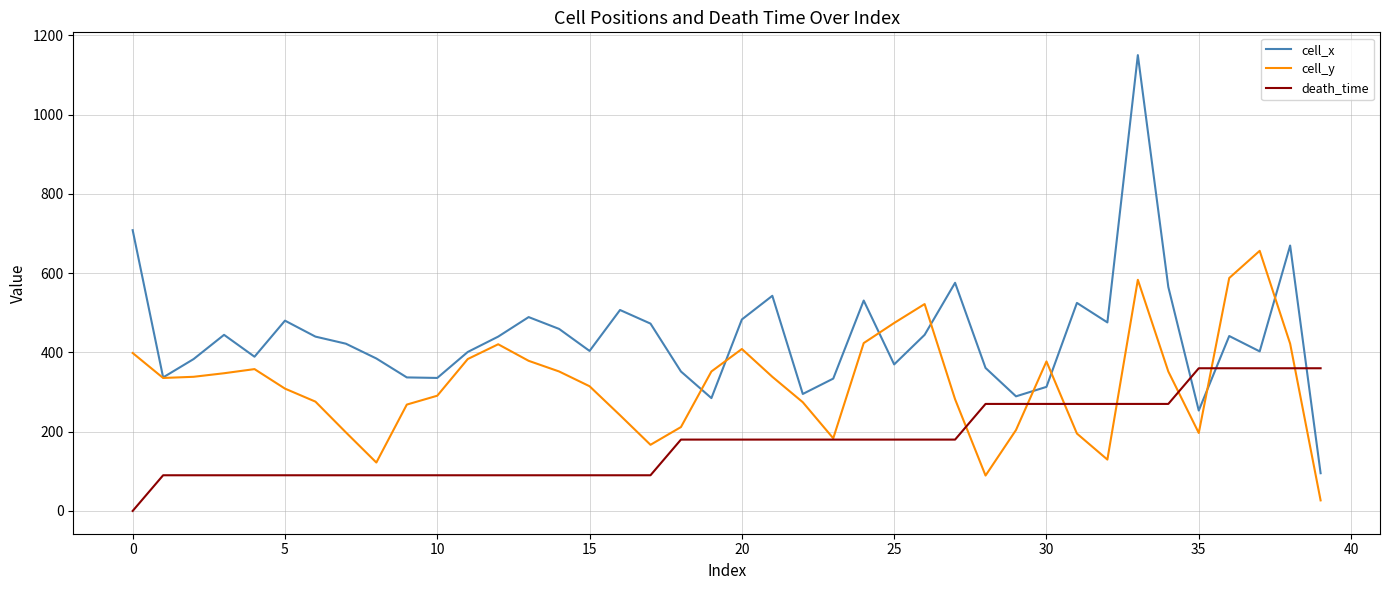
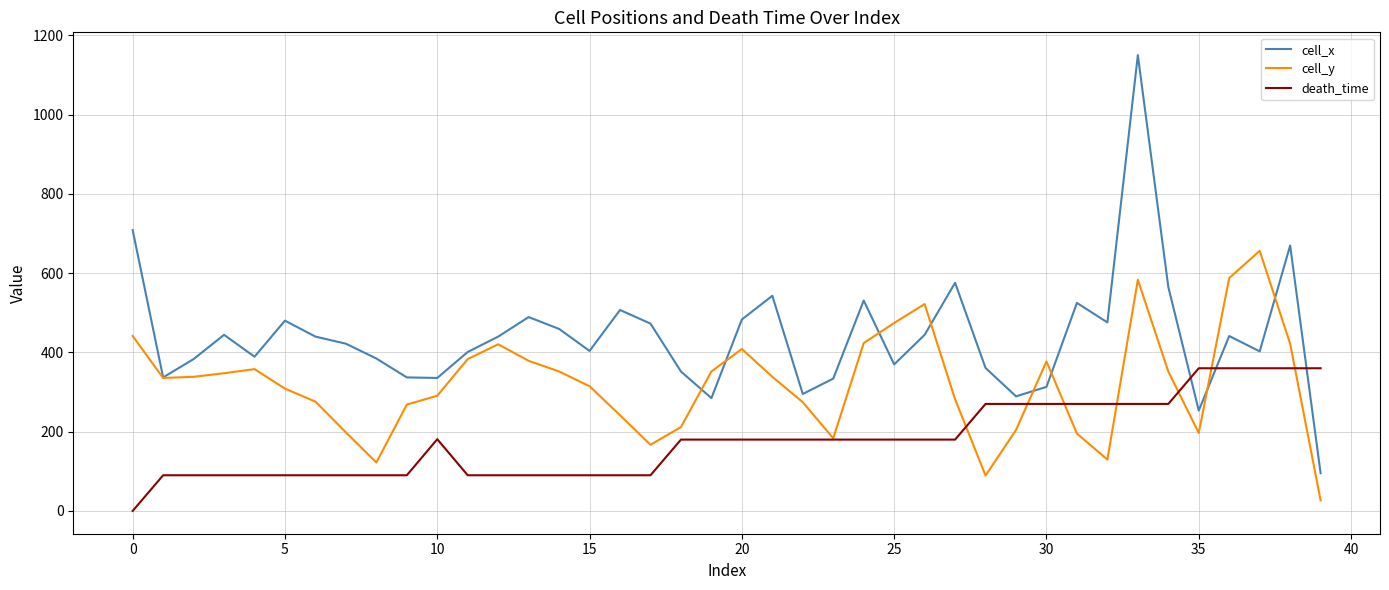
cell_y, 0: 400 -> 440
death_time, 10: 90 -> 180
